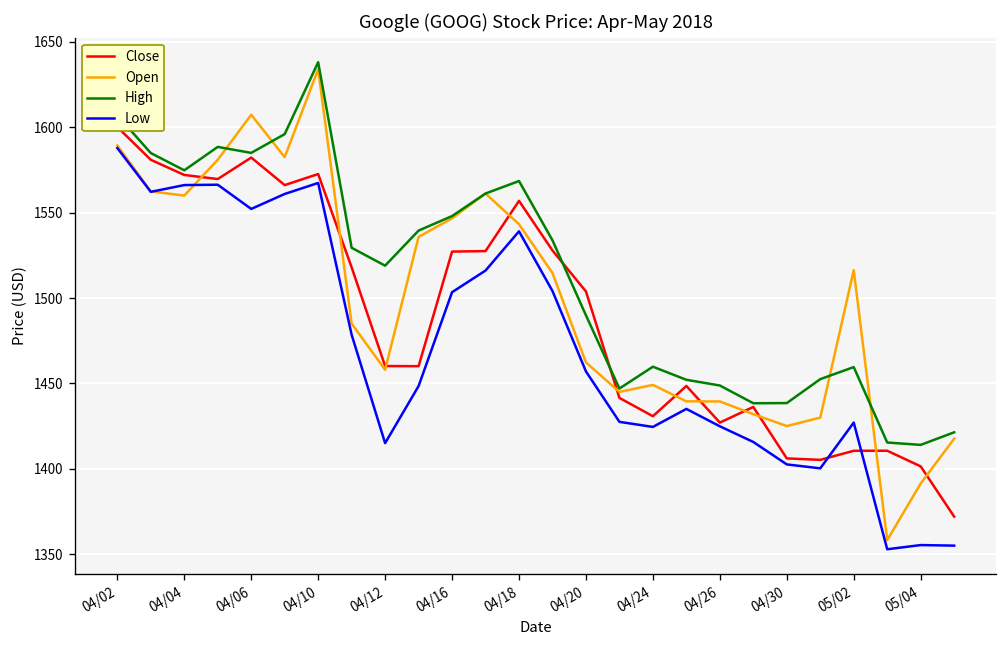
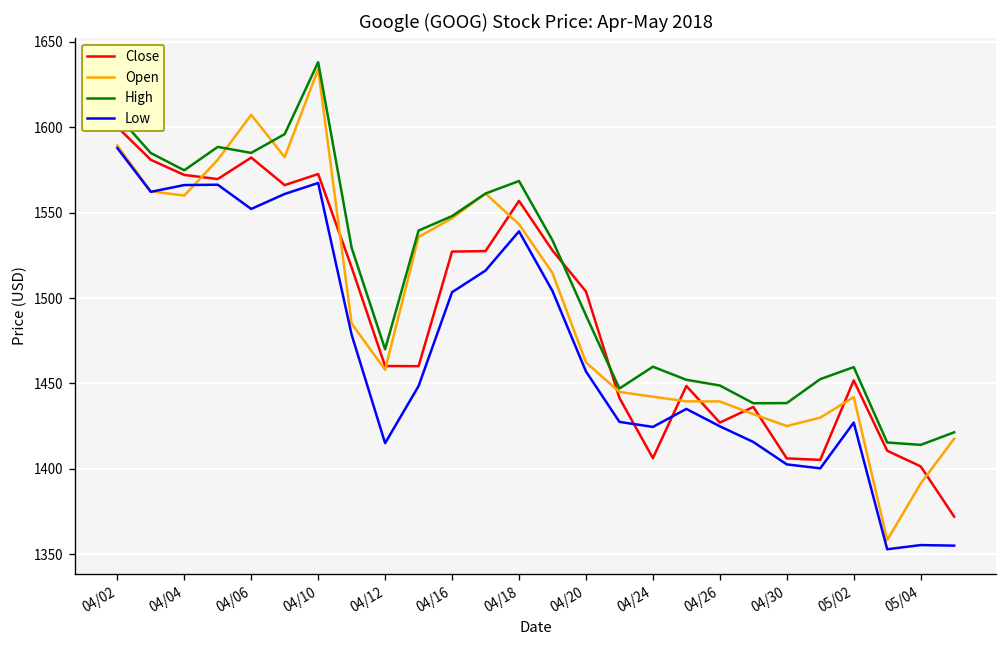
High, 04/12: 1519 -> 1470
Close, 04/24: 1431 -> 1406
Open, 04/24: 1449 -> 1442
Close, 05/02: 1411 -> 1452
Open, 05/02: 1516 -> 1442
